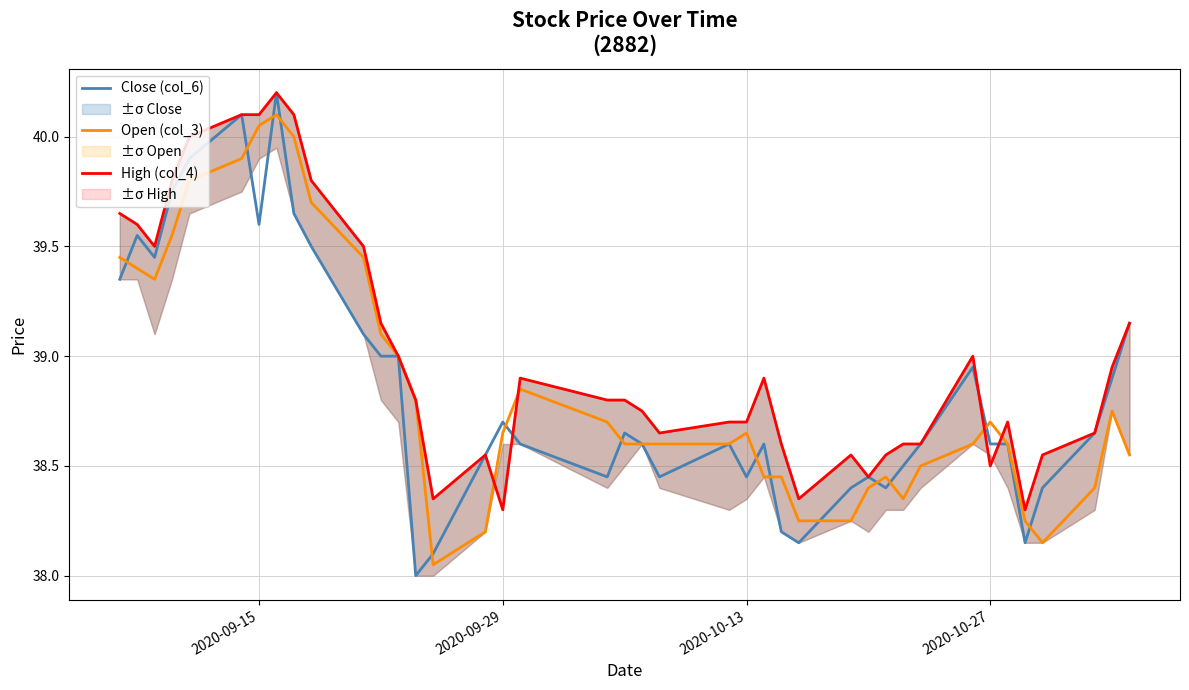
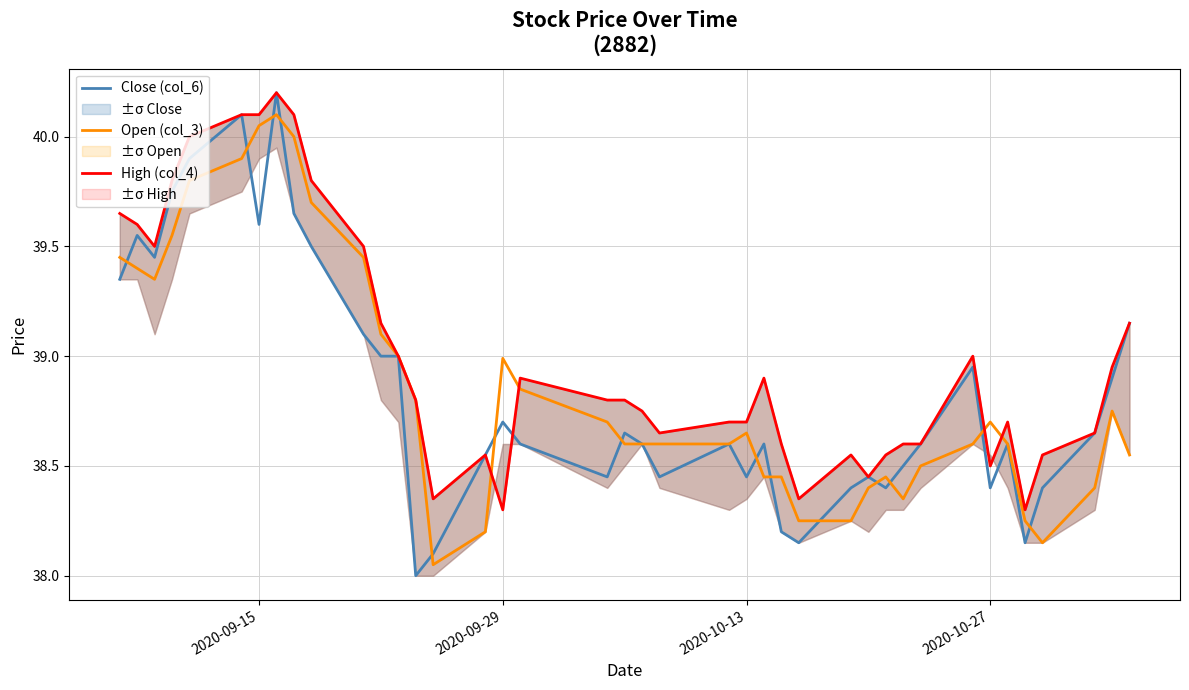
Open (col_3), 2020-09-29: 38.65 -> 38.99
Close (col_6), 2020-10-27: 38.6 -> 38.4
